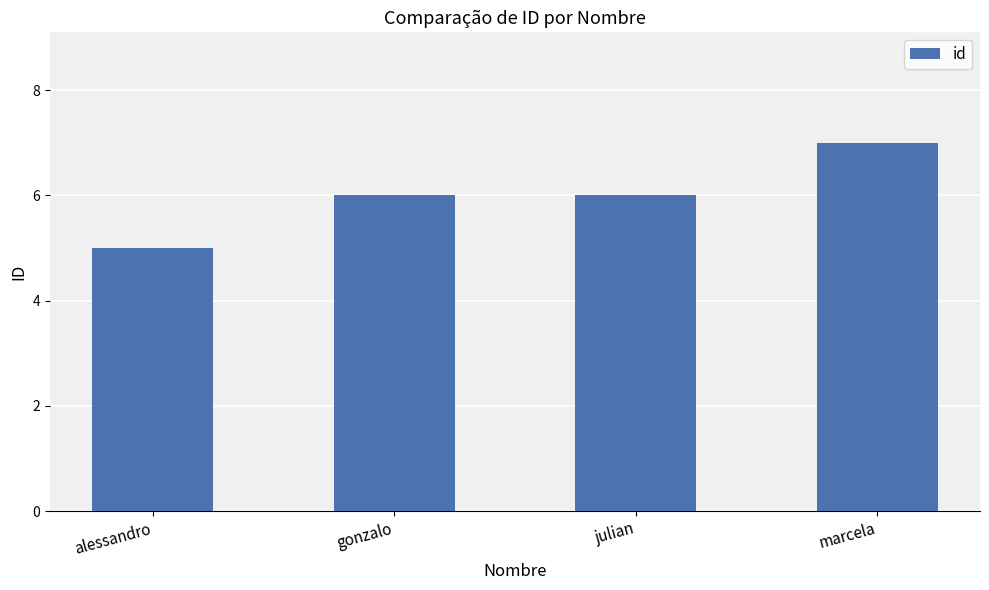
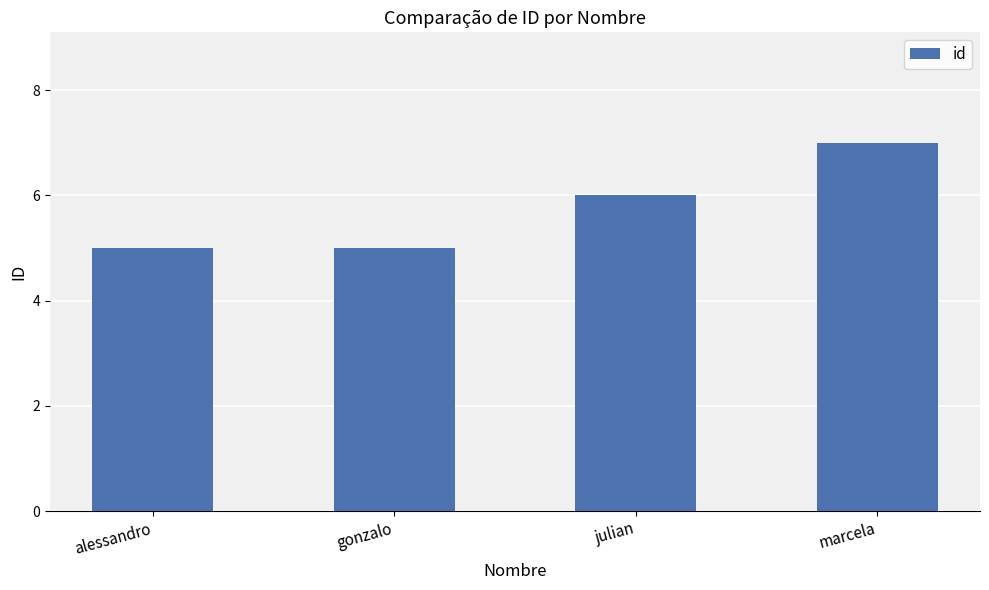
gonzalo: 6 -> 5
